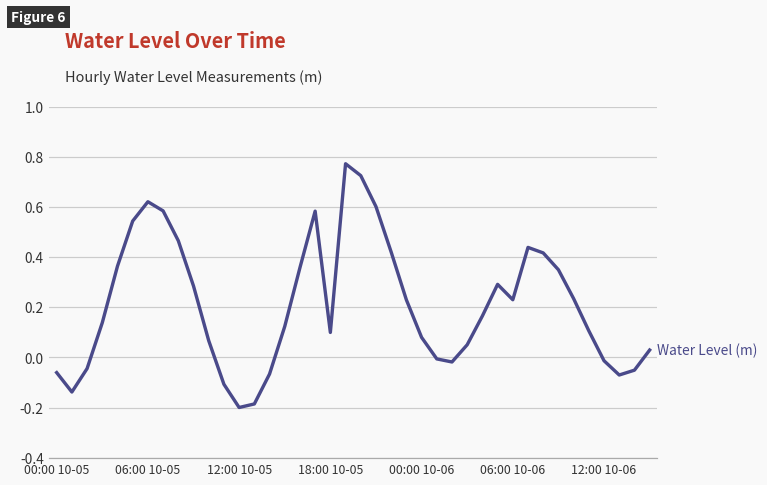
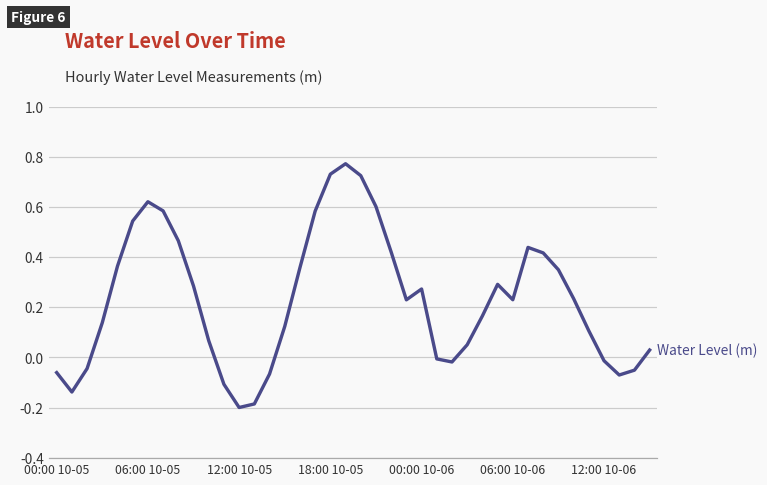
18:00 10-05: 0.10 -> 0.73
00:00 10-06: 0.08 -> 0.27
